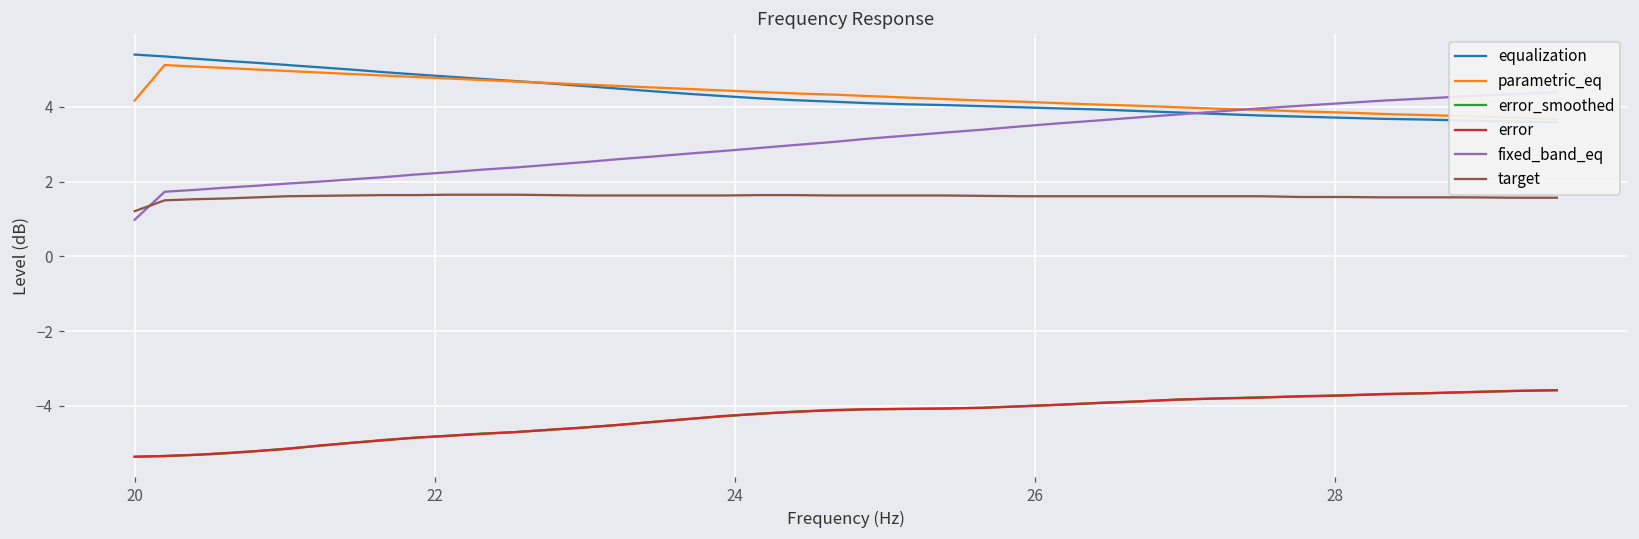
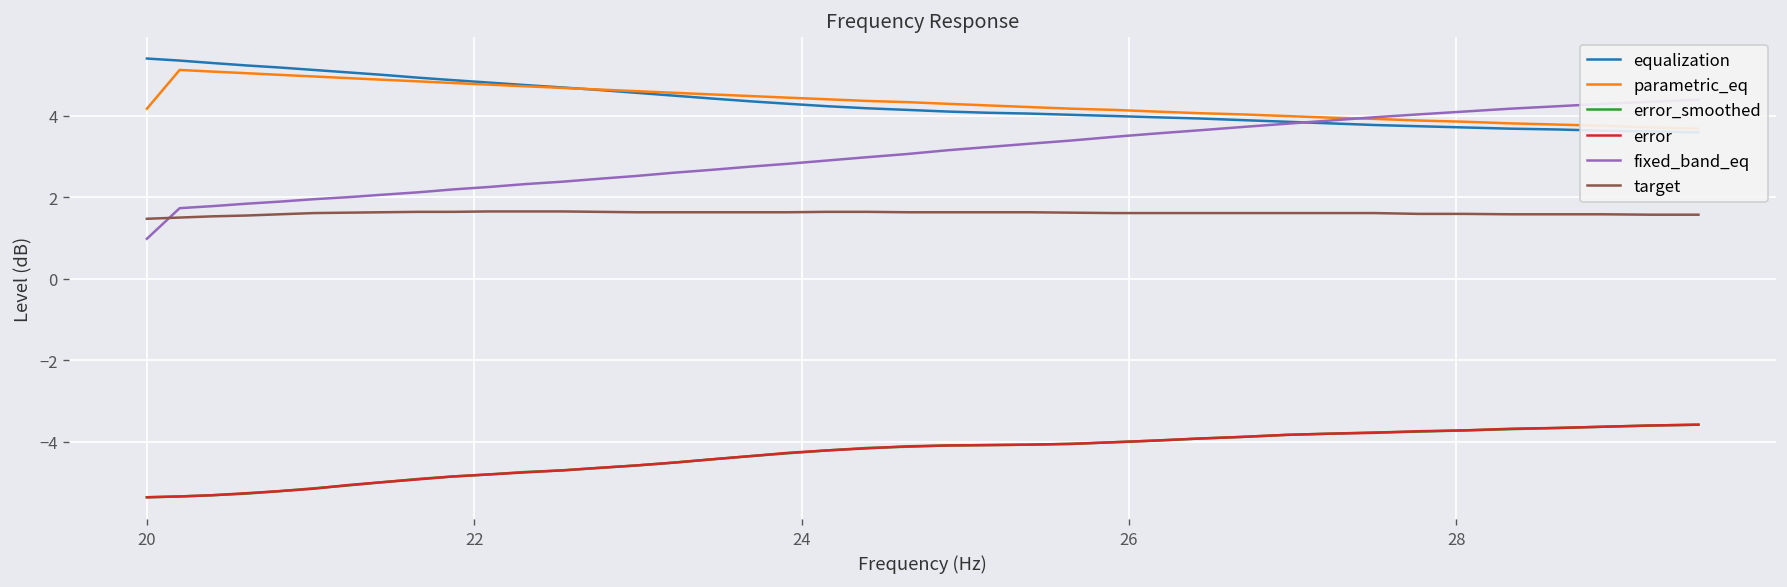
target, 20: 1.2 -> 1.5
